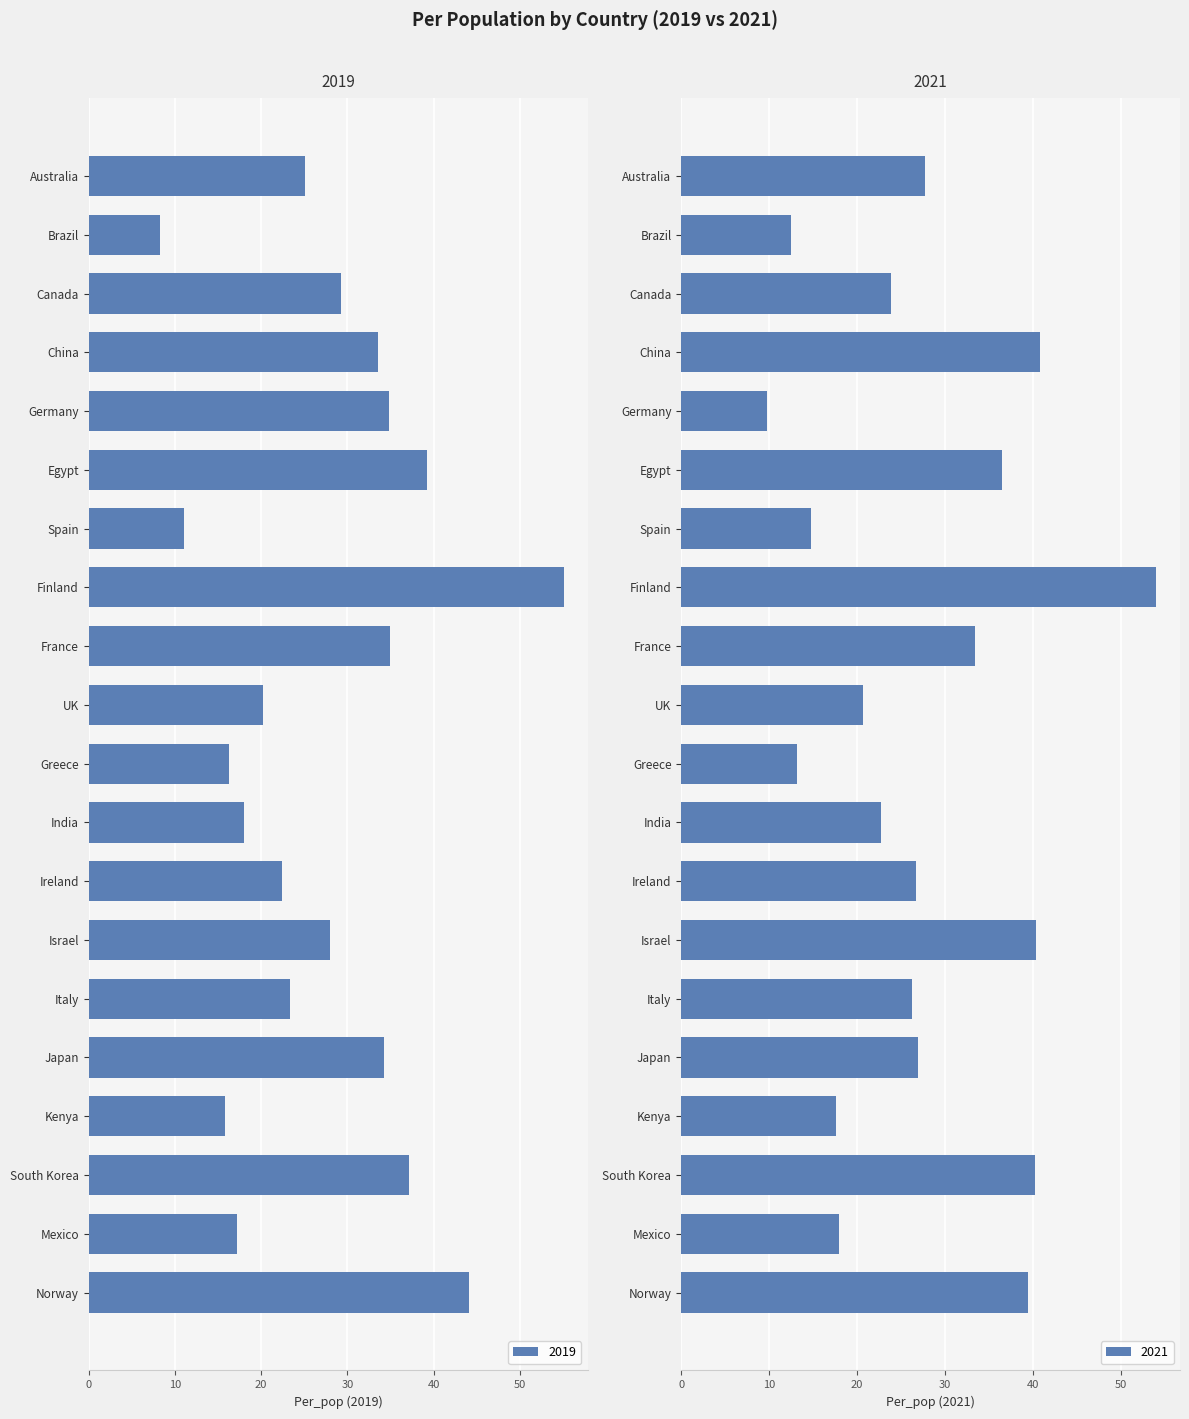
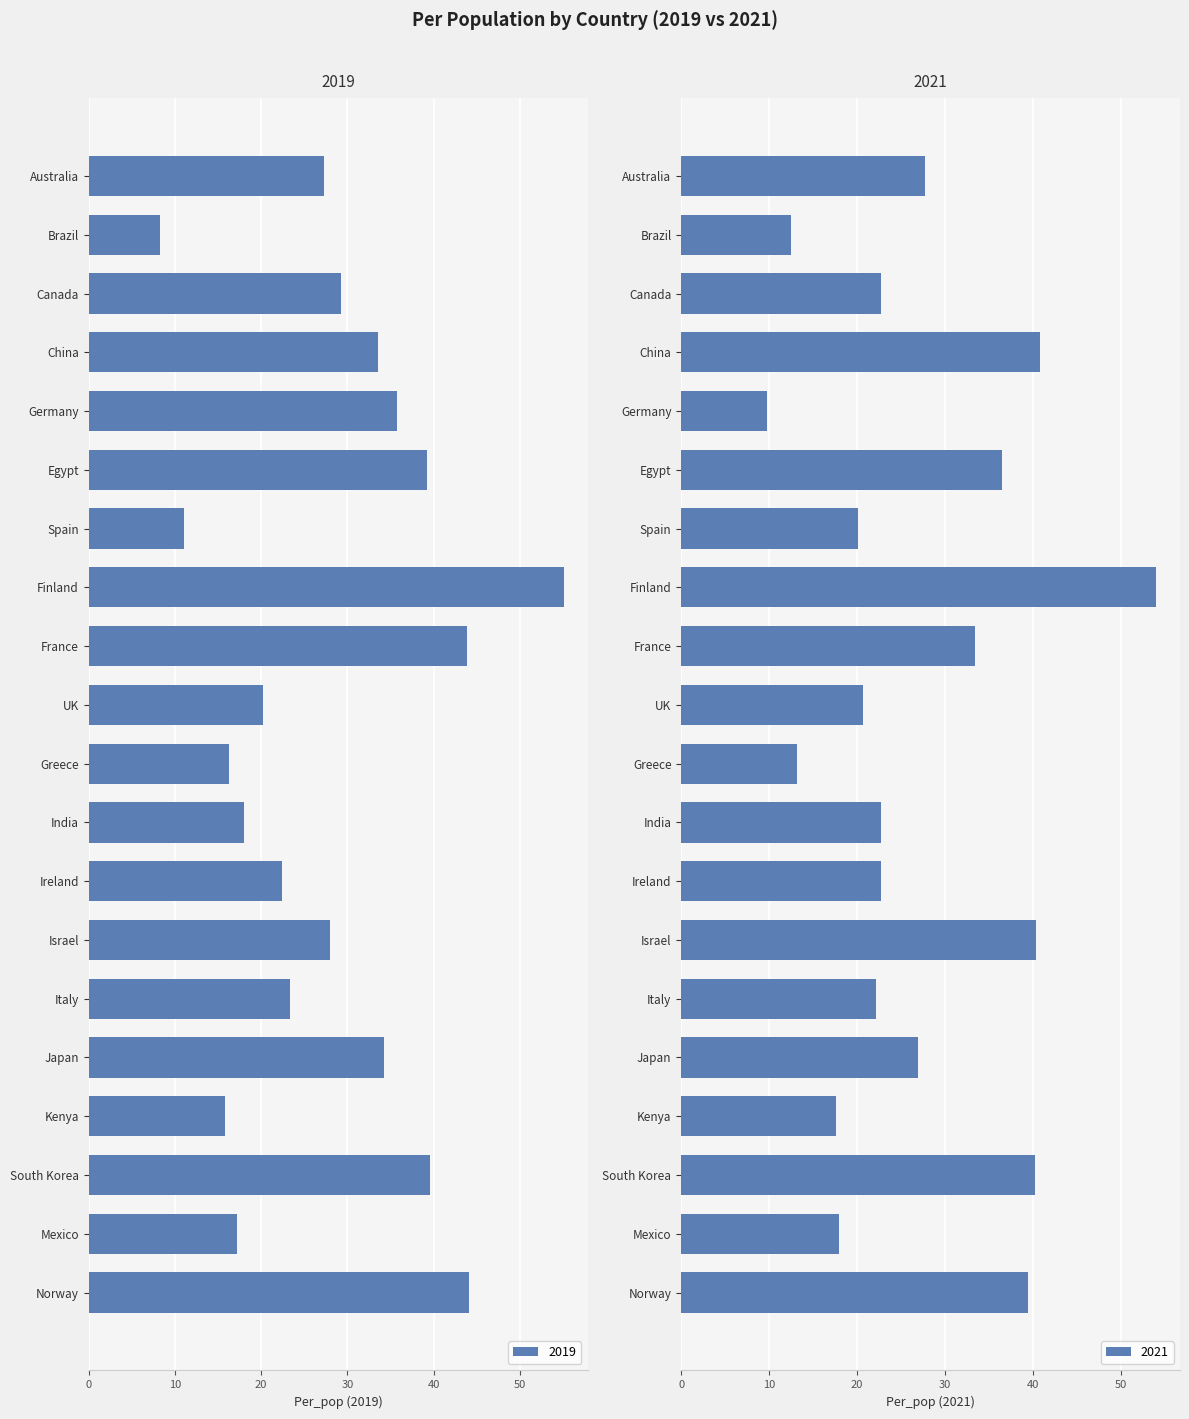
2019, Australia: 25 -> 27
2019, Germany: 35 -> 36
2019, France: 35 -> 44
2019, South Korea: 37 -> 40
2021, Canada: 24 -> 23
2021, Spain: 15 -> 20
2021, Ireland: 27 -> 23
2021, Italy: 26 -> 22
